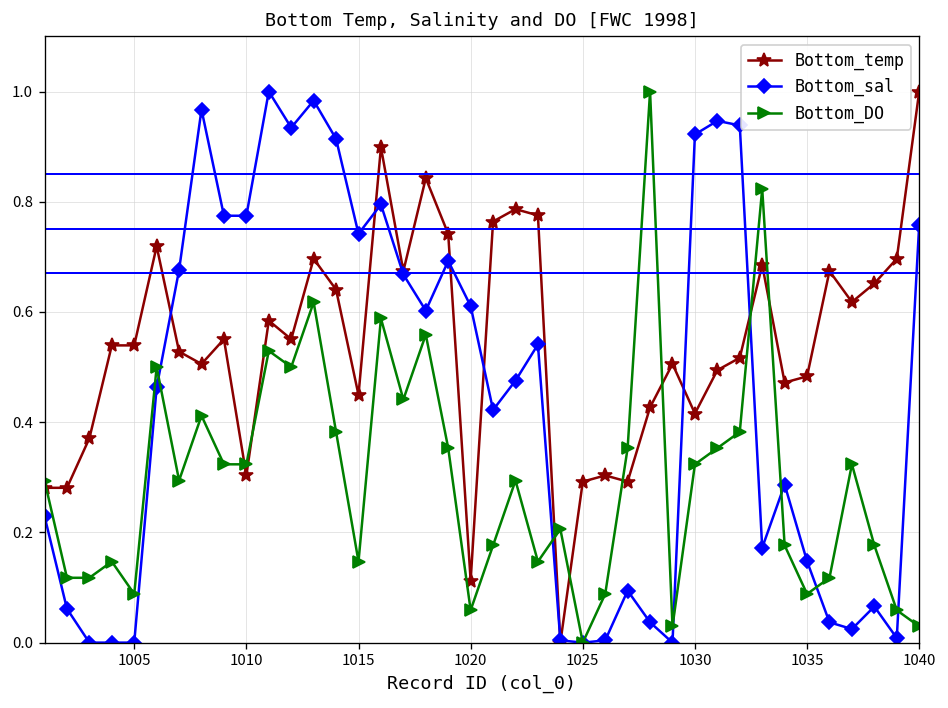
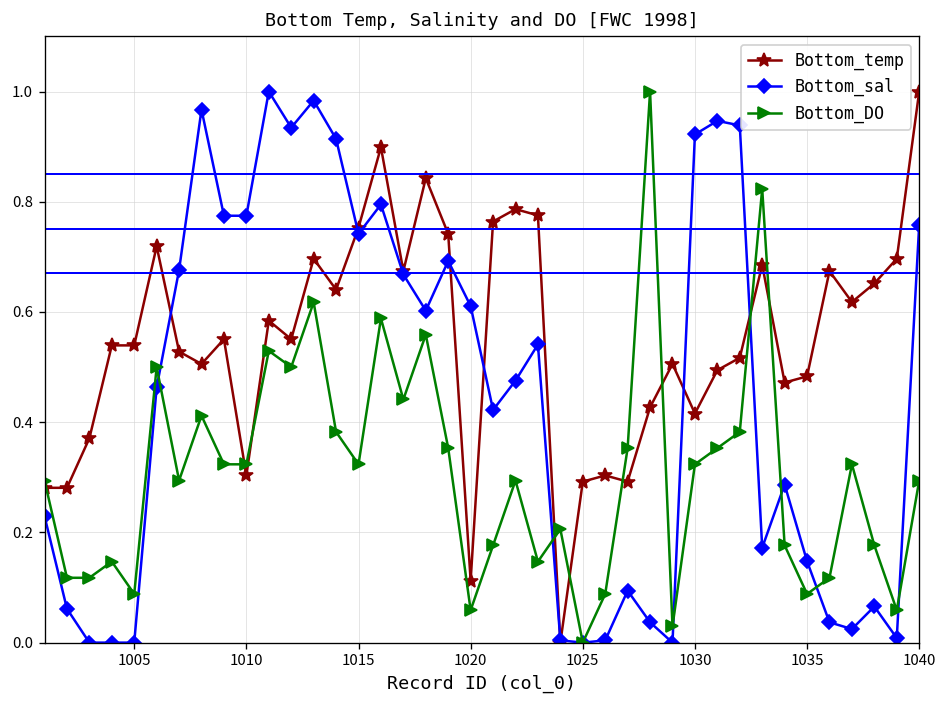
Bottom_temp, 1015: 0.45 -> 0.75
Bottom_DO, 1015: 0.15 -> 0.32
Bottom_DO, 1040: 0.03 -> 0.29
